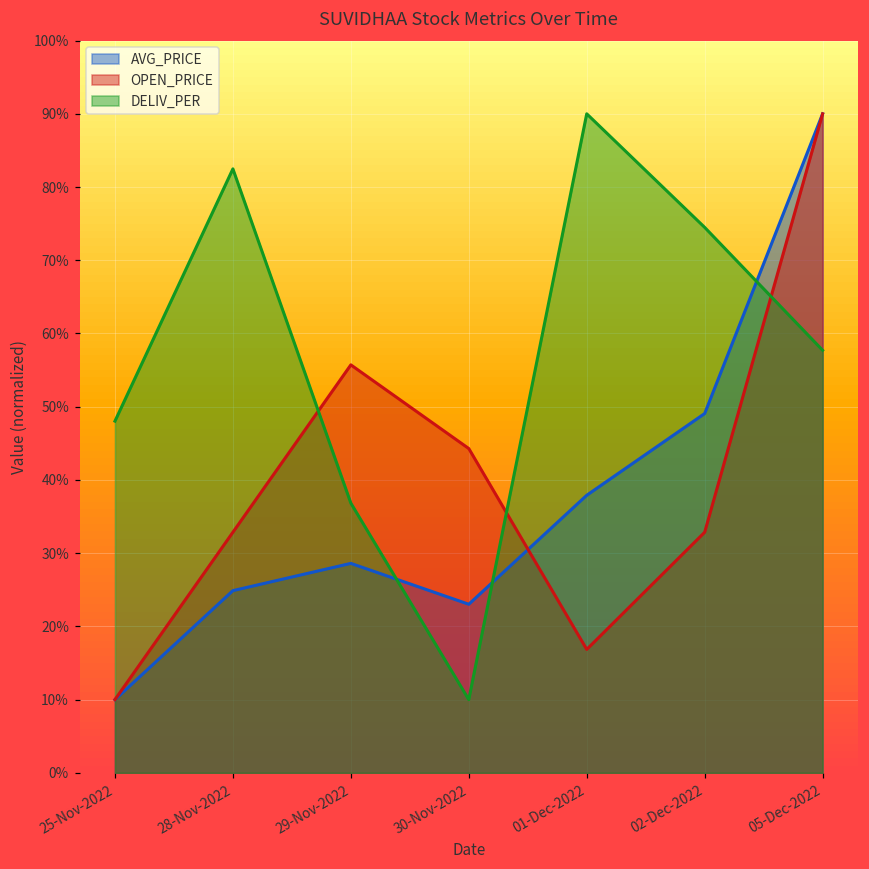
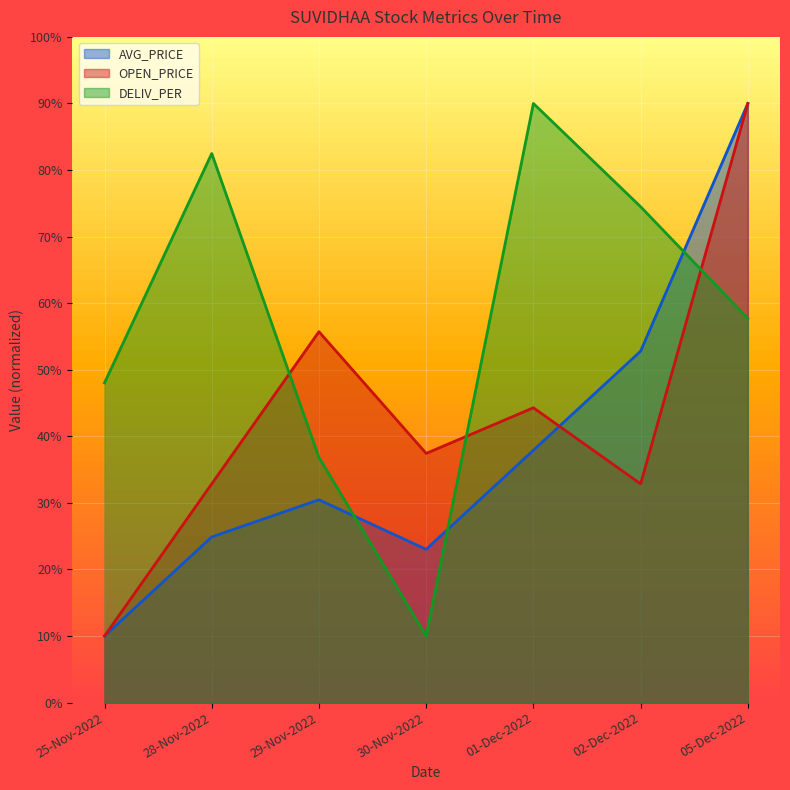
AVG_PRICE, 29-Nov-2022: 29% -> 30%
OPEN_PRICE, 30-Nov-2022: 44% -> 37%
OPEN_PRICE, 01-Dec-2022: 17% -> 44%
AVG_PRICE, 02-Dec-2022: 49% -> 53%
